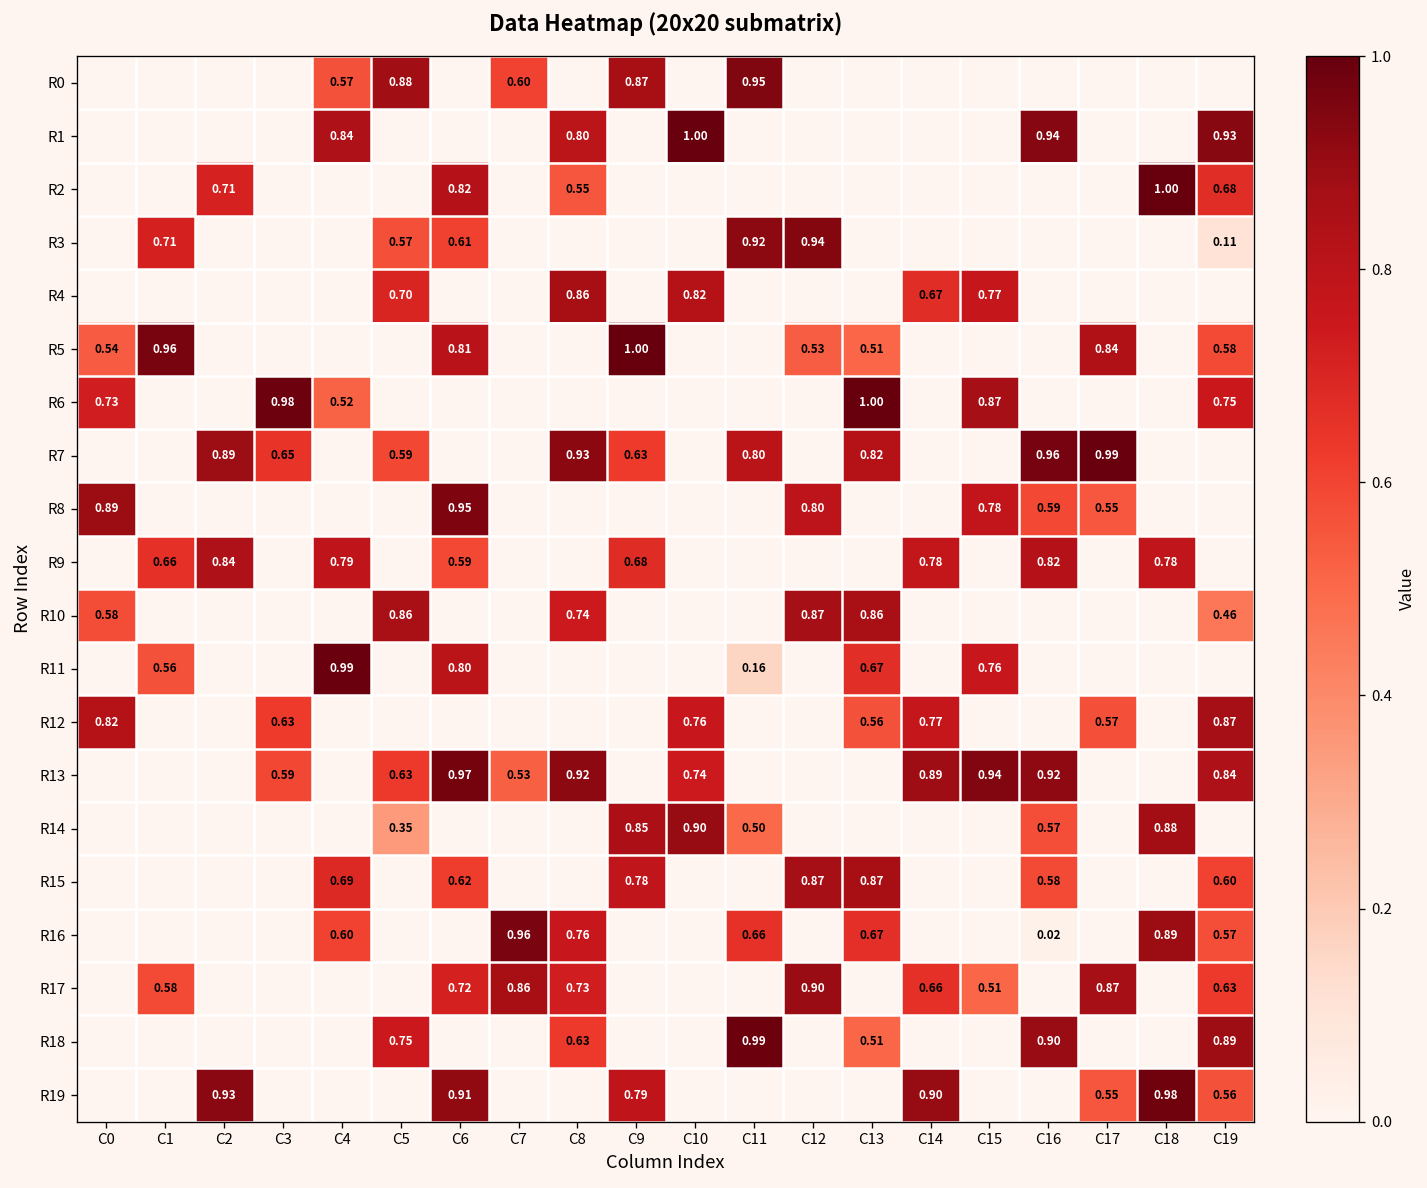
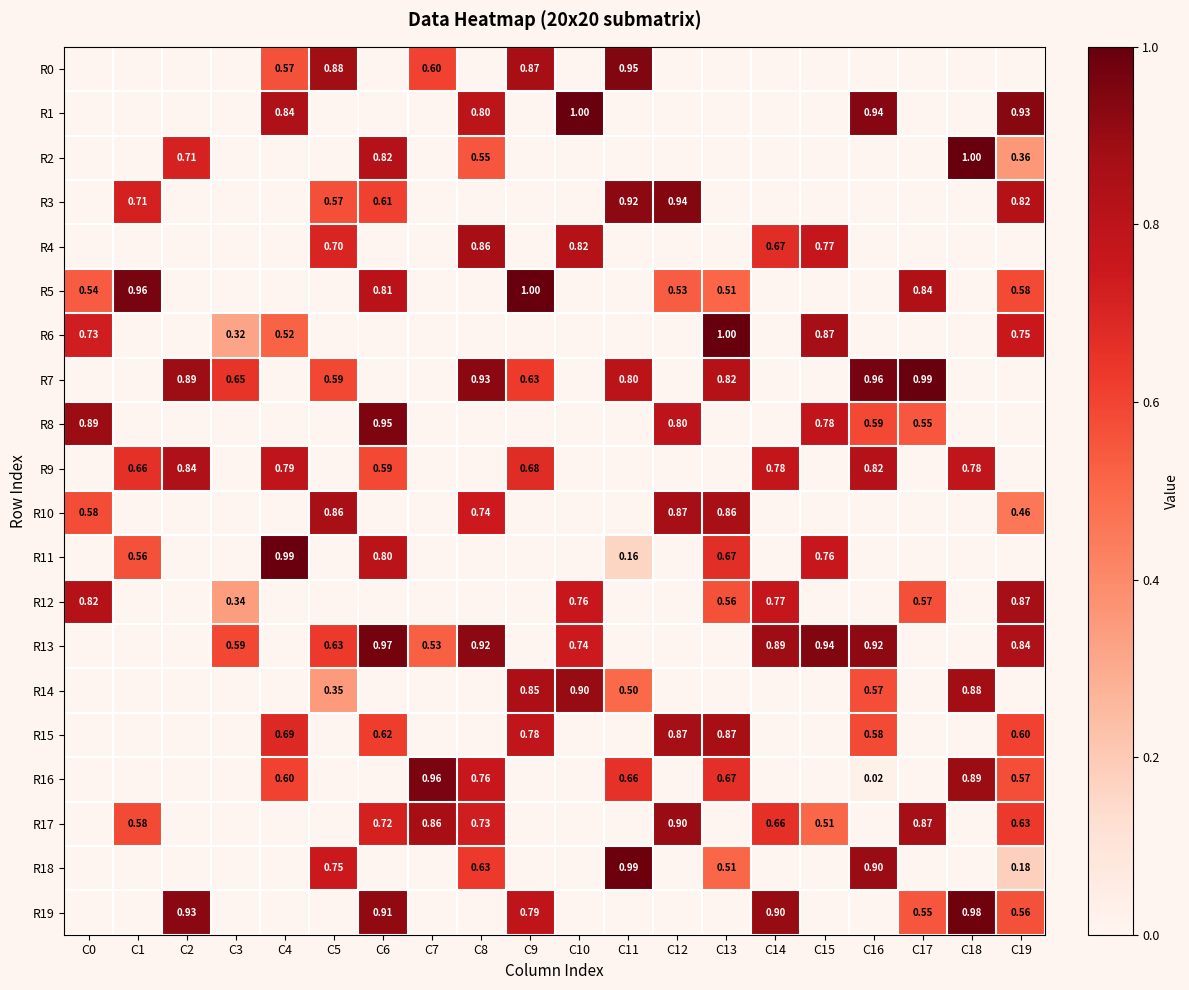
R2, C19: 0.68 -> 0.36
R3, C19: 0.11 -> 0.82
R6, C3: 0.98 -> 0.32
R12, C3: 0.63 -> 0.34
R18, C19: 0.89 -> 0.18
